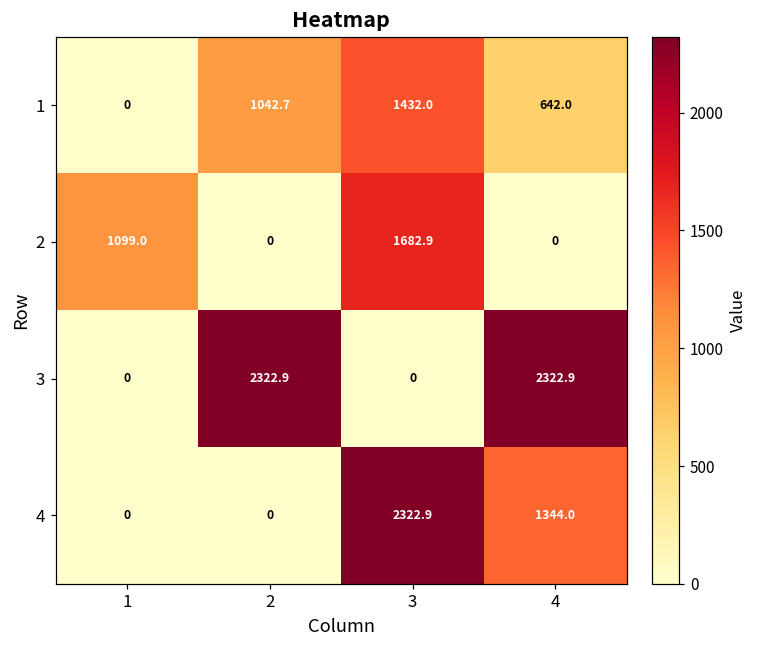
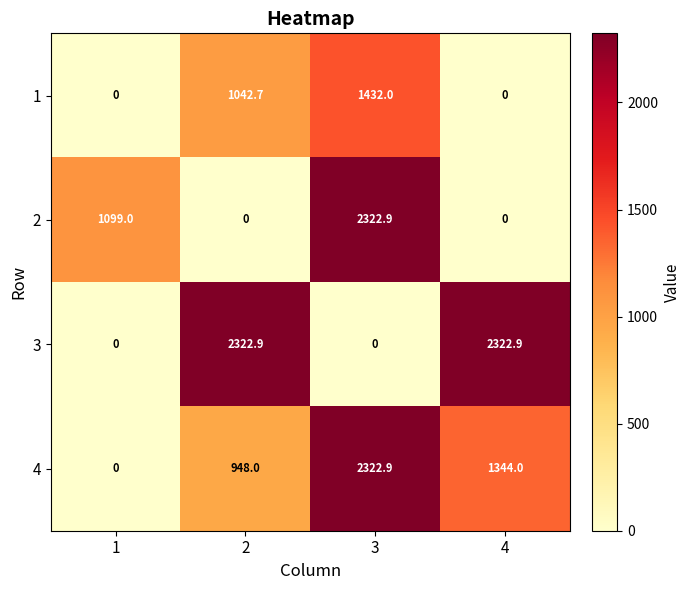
1, 4: 642.0 -> 0
2, 3: 1682.9 -> 2322.9
4, 2: 0 -> 948.0
